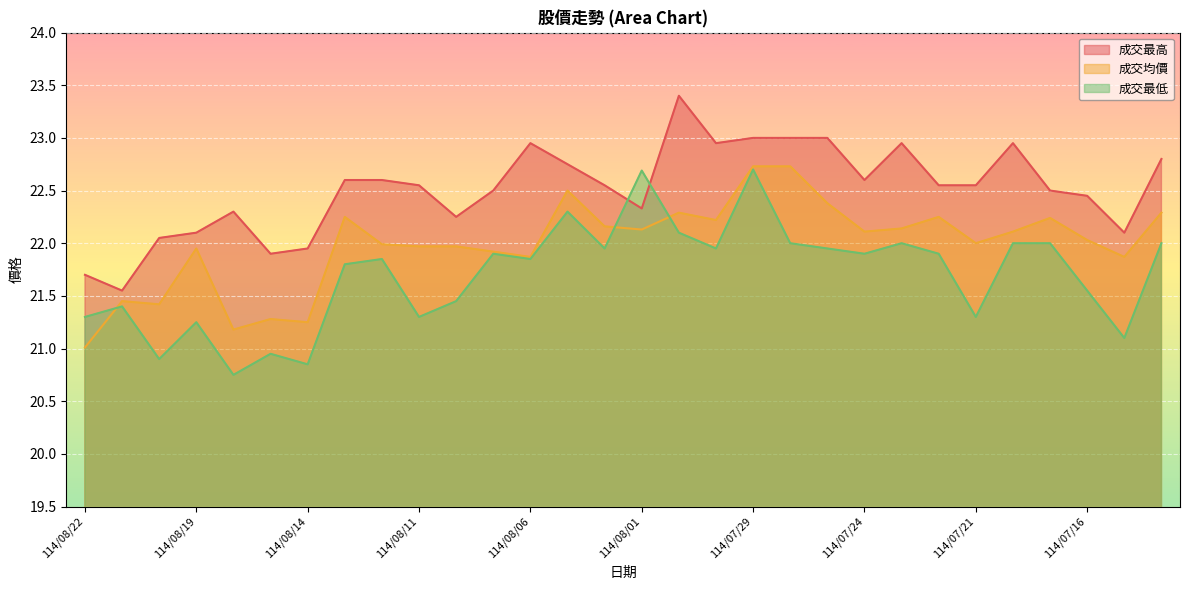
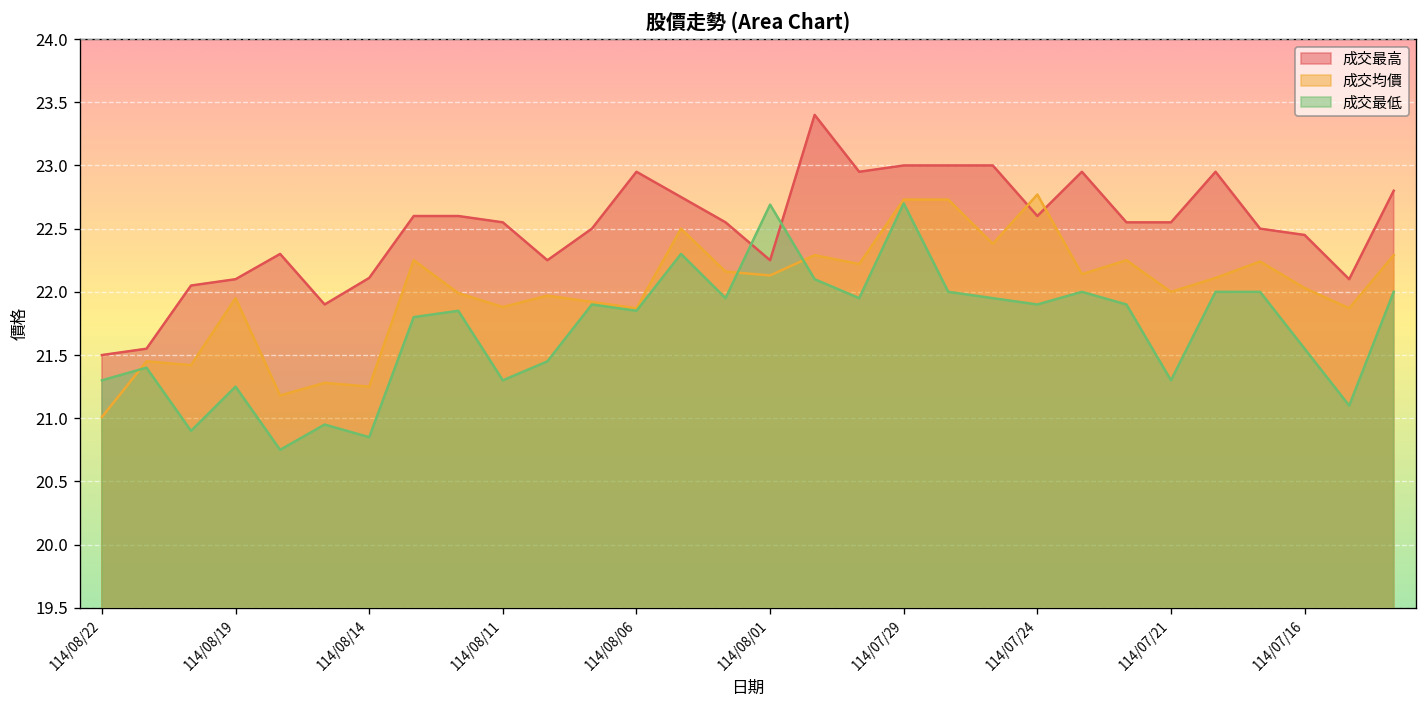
成交最高, 114/08/22: 21.7 -> 21.5
成交最高, 114/08/14: 21.95 -> 22.11
成交均價, 114/08/11: 21.97 -> 21.88
成交最高, 114/08/01: 22.33 -> 22.25
成交均價, 114/07/24: 22.11 -> 22.77
